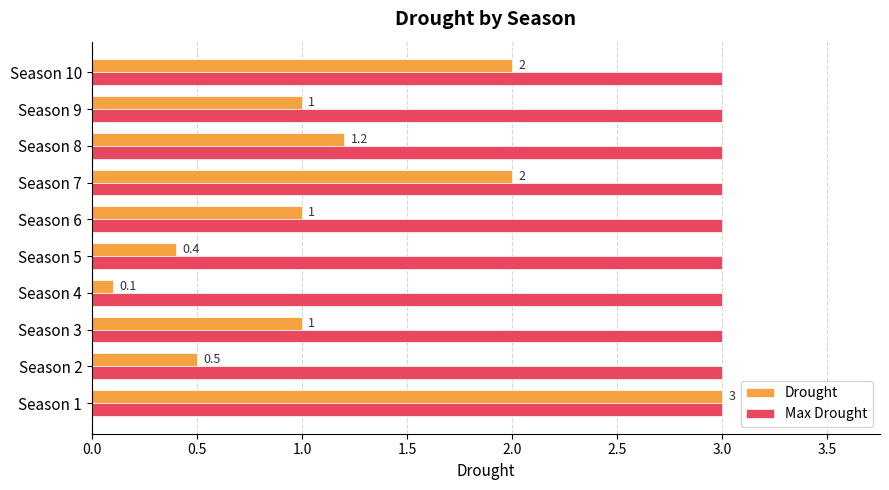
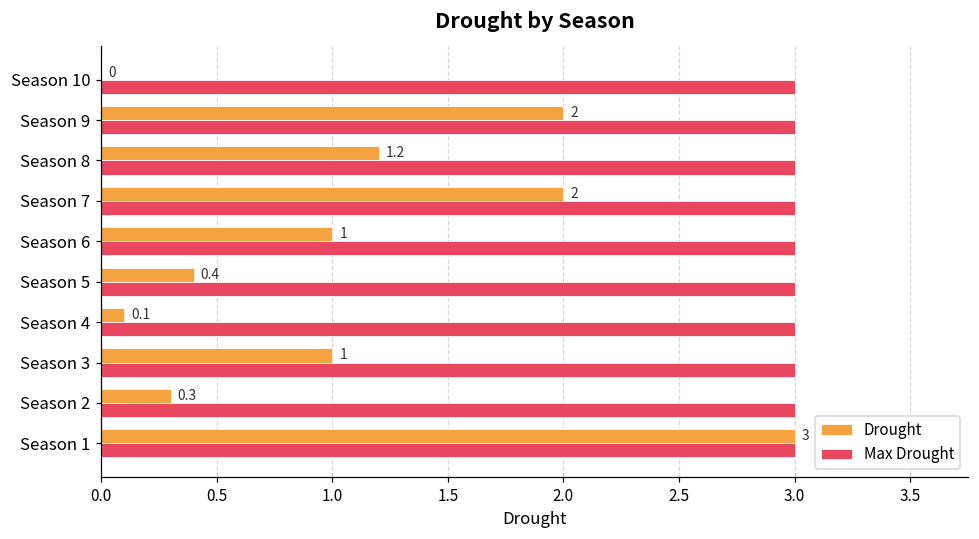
Drought, Season 10: 2 -> 0
Drought, Season 9: 1 -> 2
Drought, Season 2: 0.5 -> 0.3
